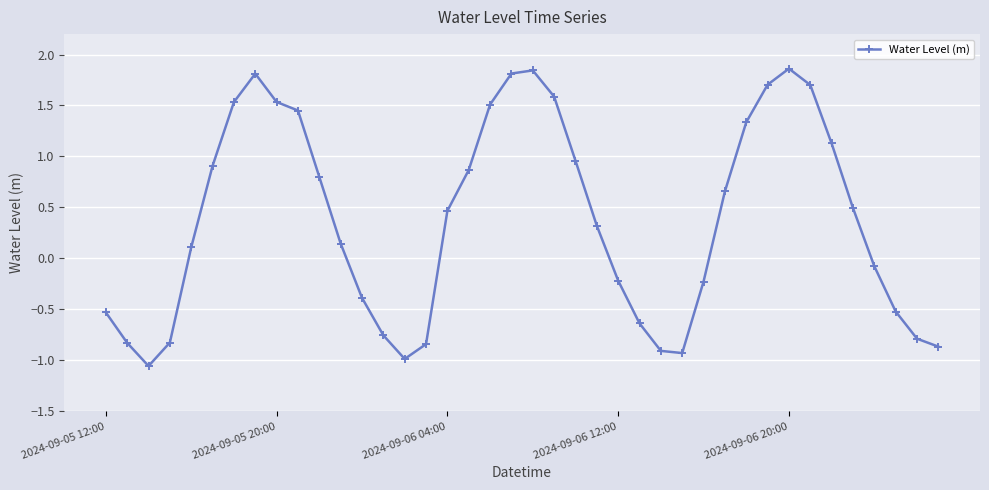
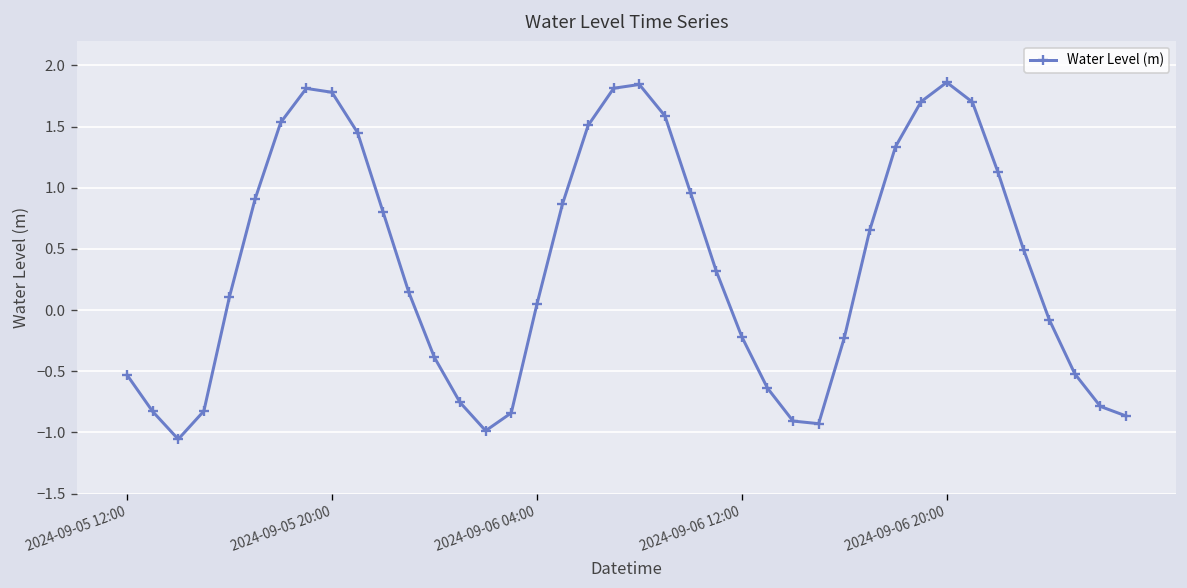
2024-09-05 20:00: 1.53 -> 1.78
2024-09-06 04:00: 0.47 -> 0.05
